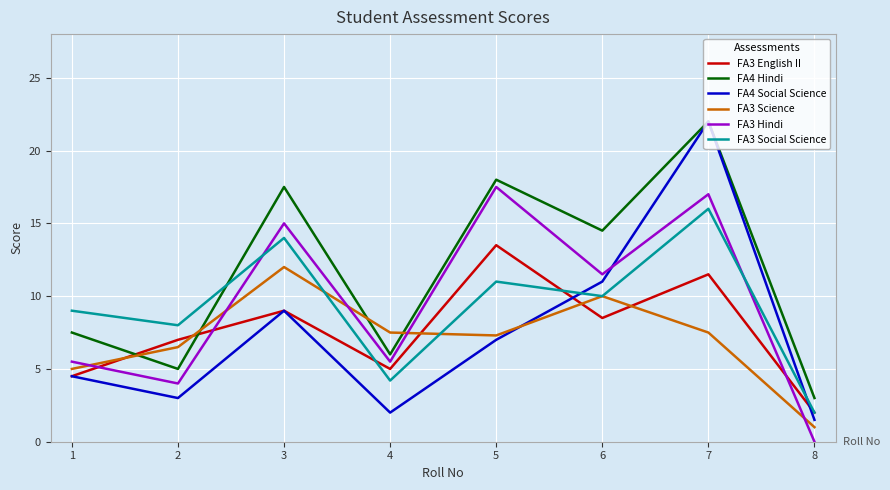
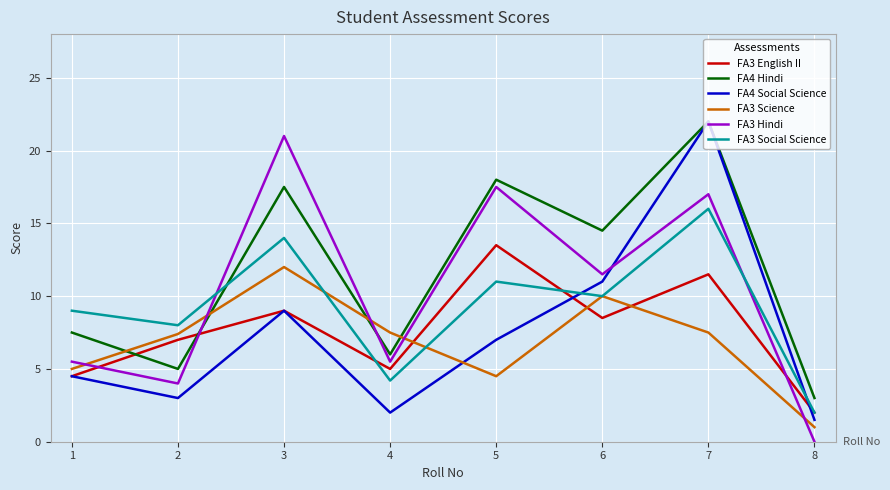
FA3 Science, 2: 6.5 -> 7.4
FA3 Hindi, 3: 15 -> 21
FA3 Science, 5: 7.3 -> 4.5
